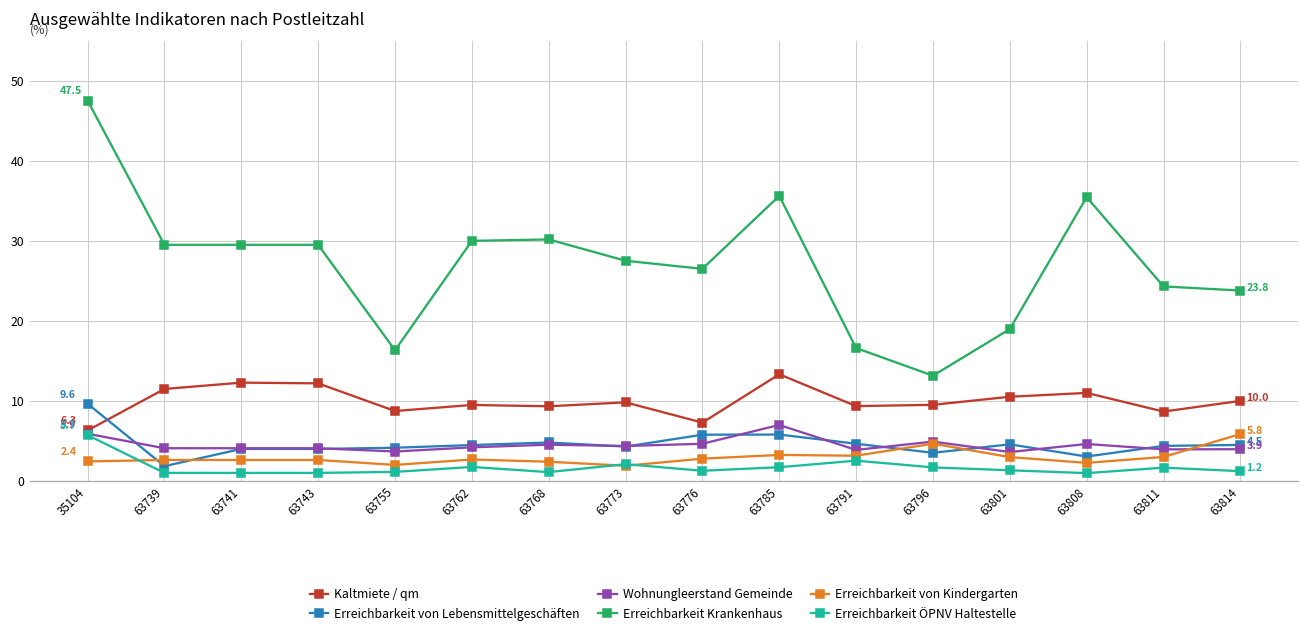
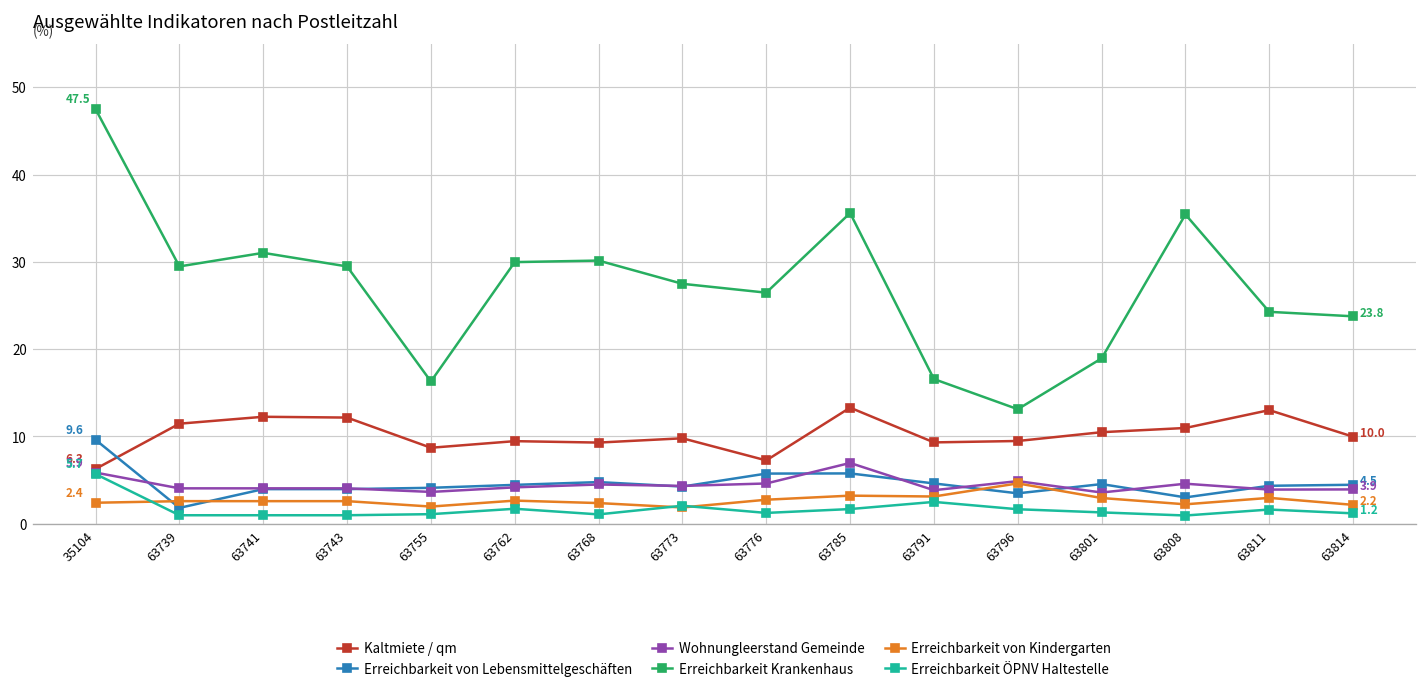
Erreichbarkeit Krankenhaus, 63741: 29 -> 31
Kaltmiete / qm, 63811: 9 -> 13
Erreichbarkeit von Kindergarten, 63814: 5.8 -> 2.2
